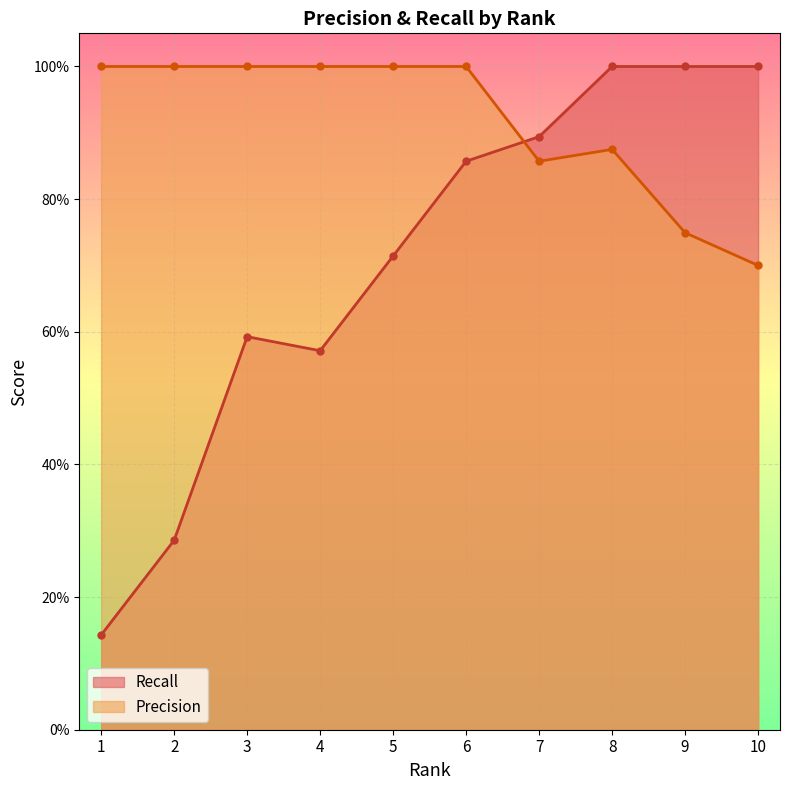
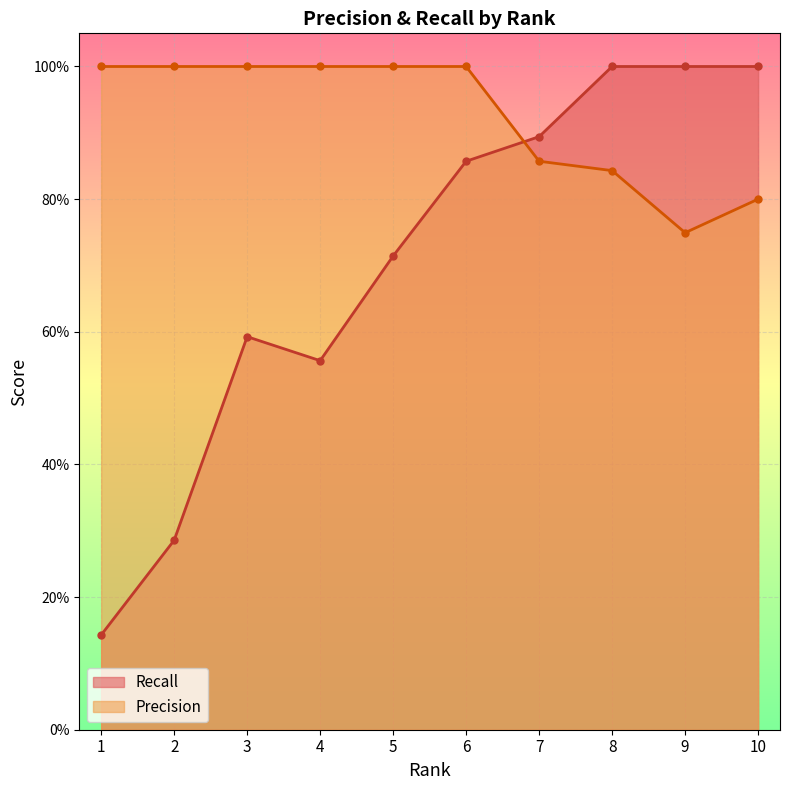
Recall, 4: 57% -> 56%
Precision, 8: 88% -> 84%
Precision, 10: 70% -> 80%
